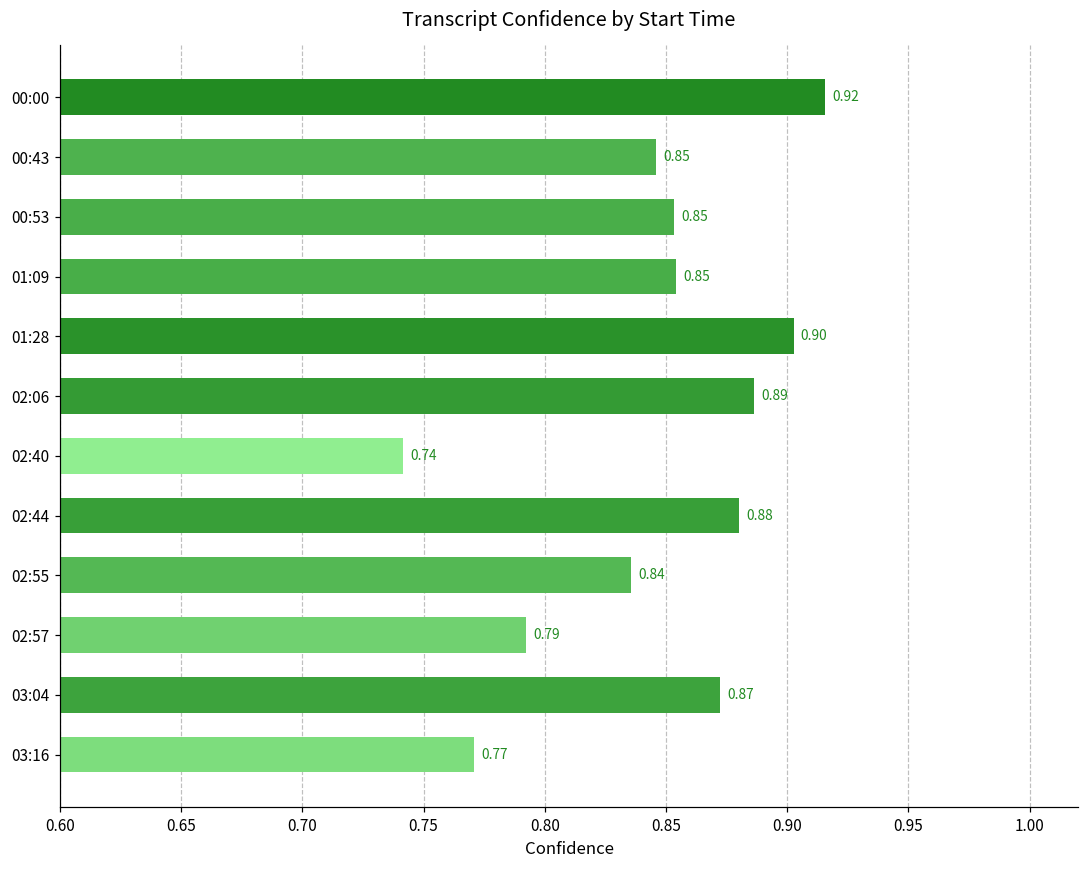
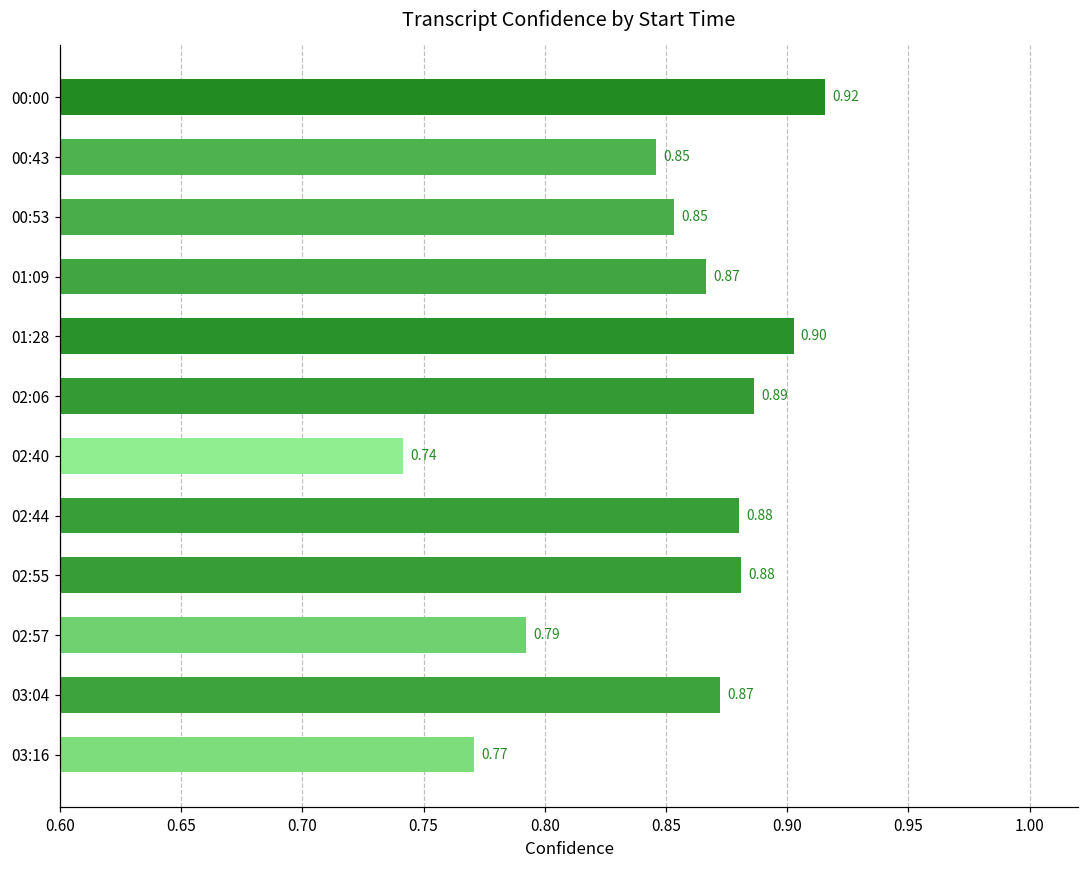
01:09: 0.85 -> 0.87
02:55: 0.84 -> 0.88
